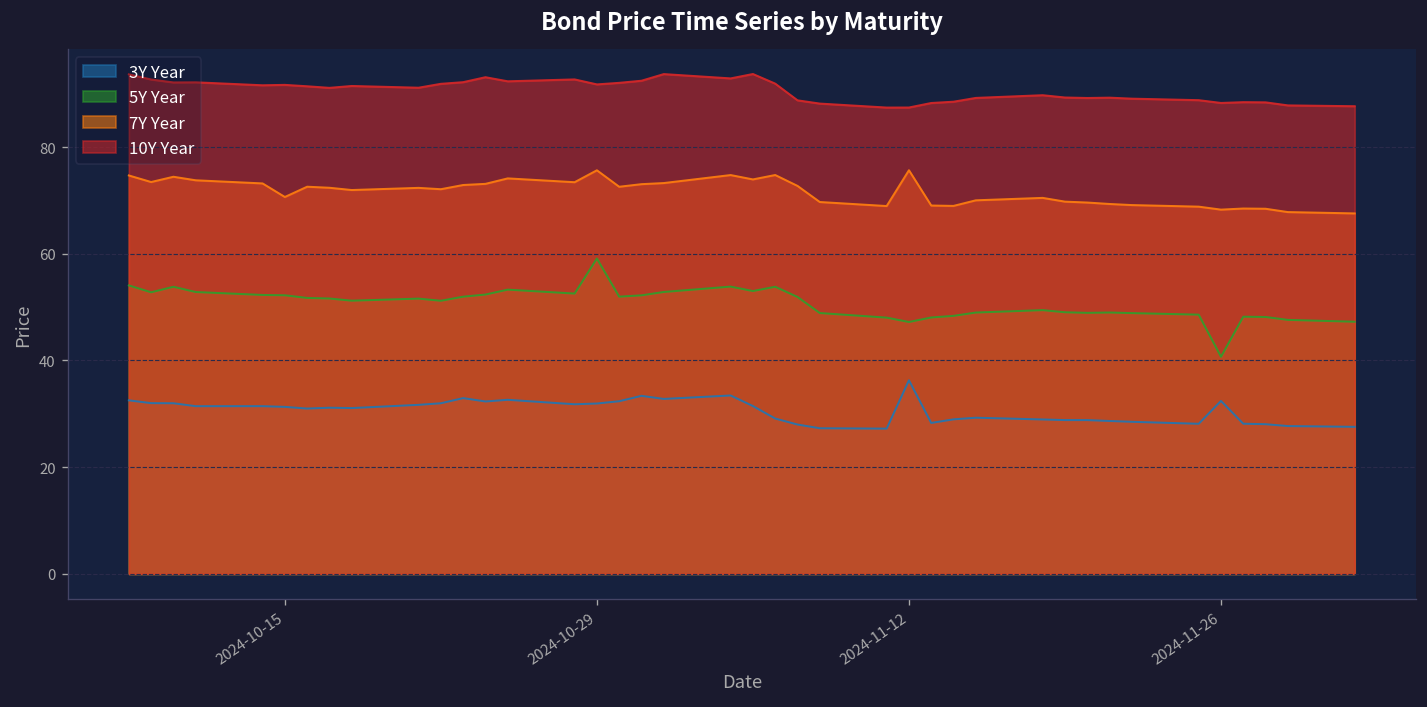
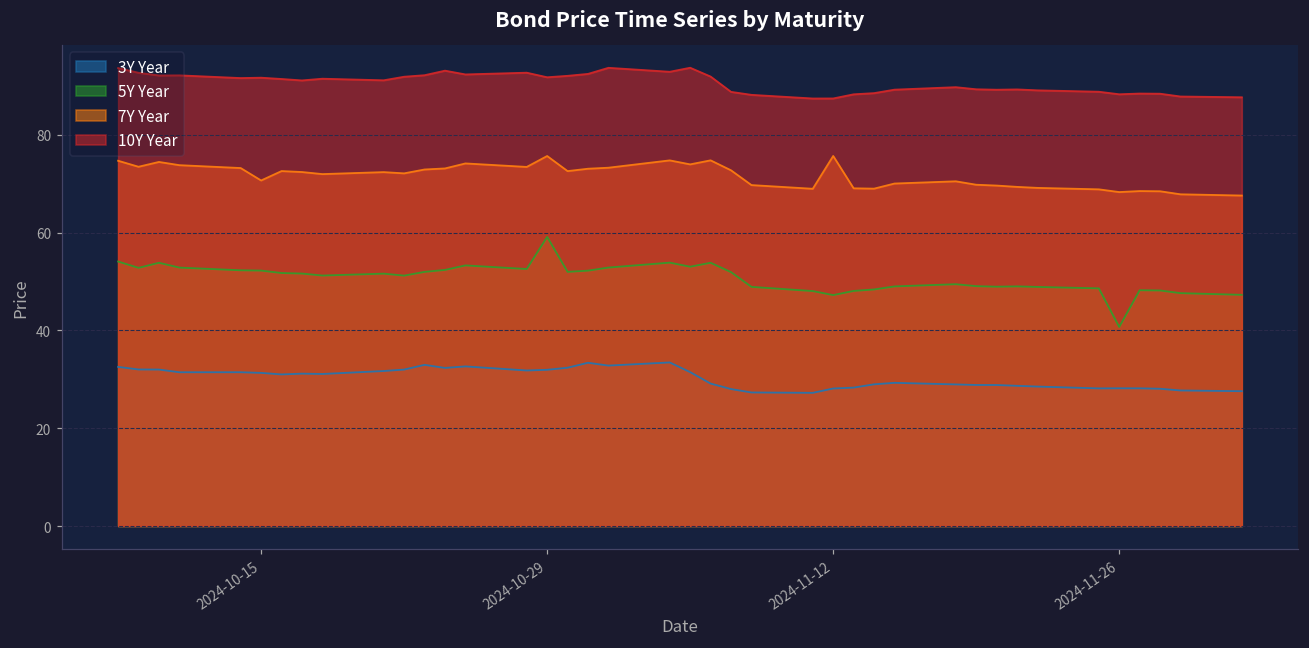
3Y Year, 2024-11-12: 36 -> 28
3Y Year, 2024-11-26: 32 -> 28
